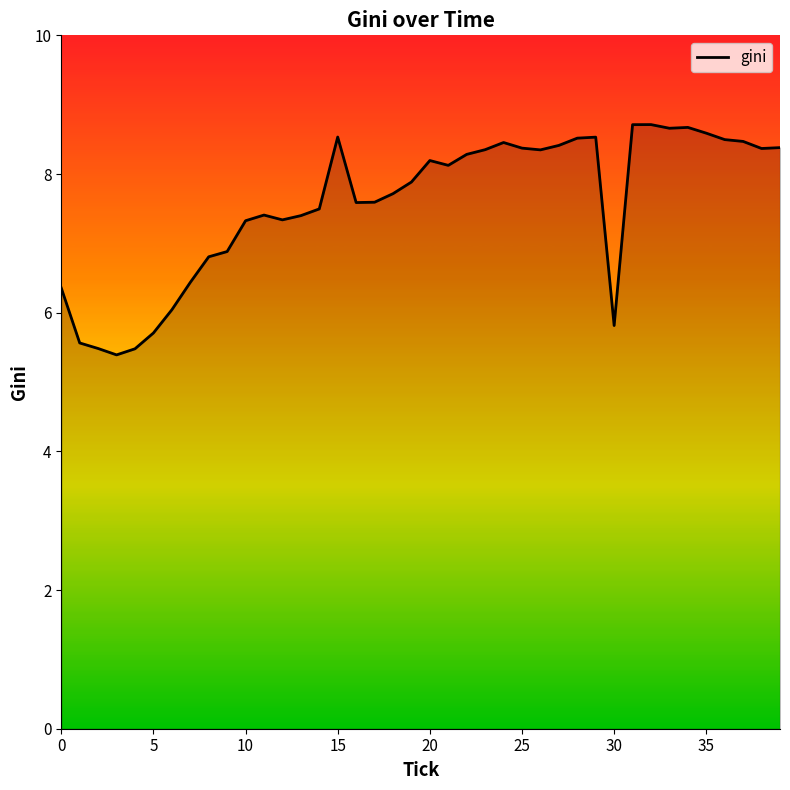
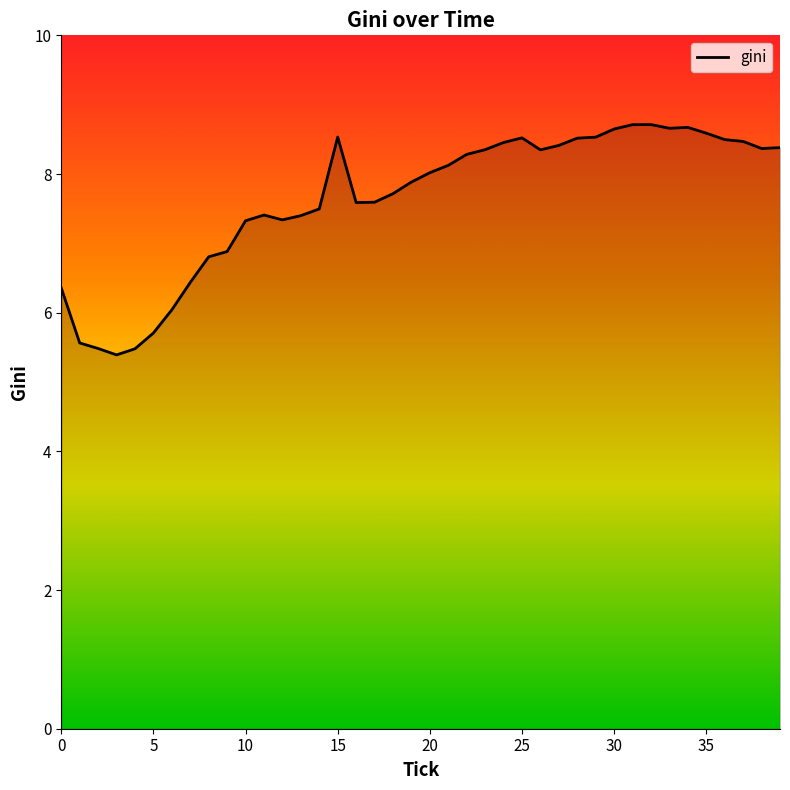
20: 8.2 -> 8.0
25: 8.4 -> 8.5
30: 5.8 -> 8.6
